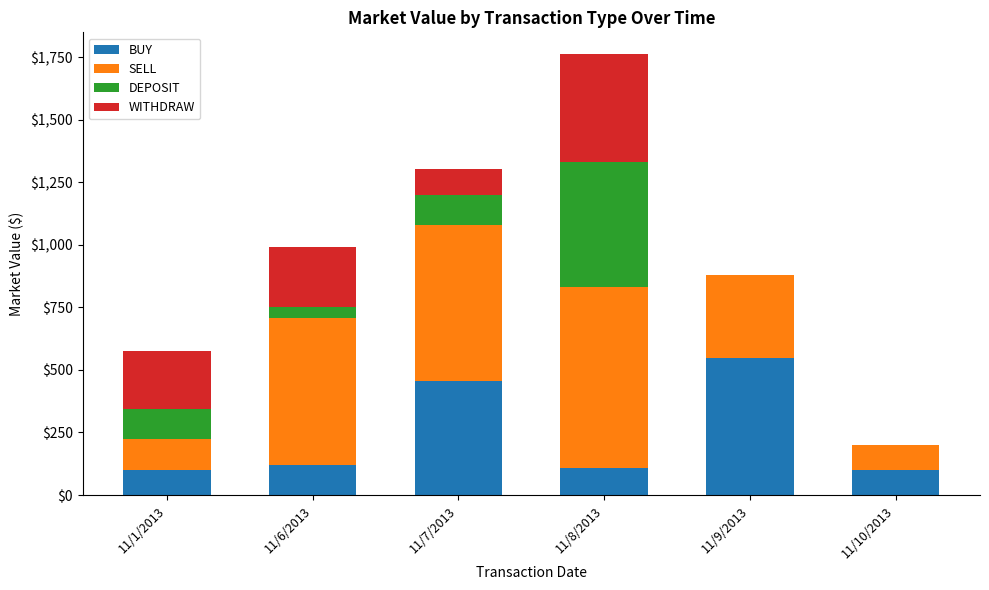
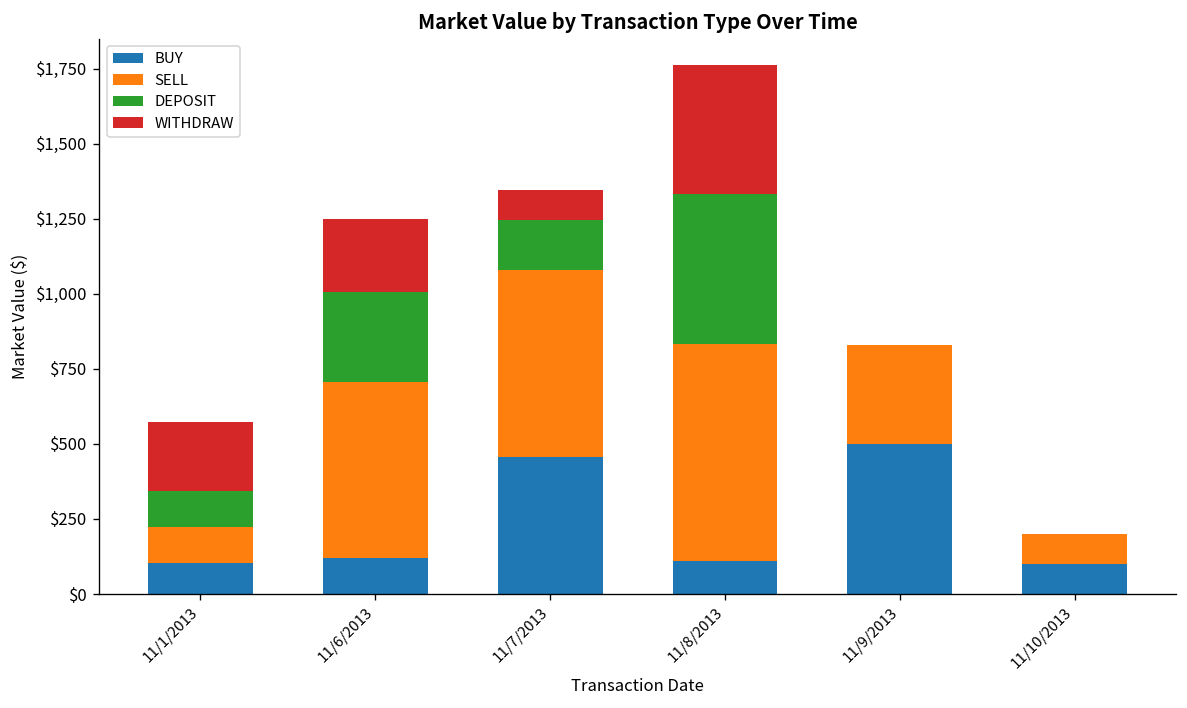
DEPOSIT, 11/6/2013: $40 -> $300
DEPOSIT, 11/7/2013: $120 -> $170
BUY, 11/9/2013: $550 -> $500
